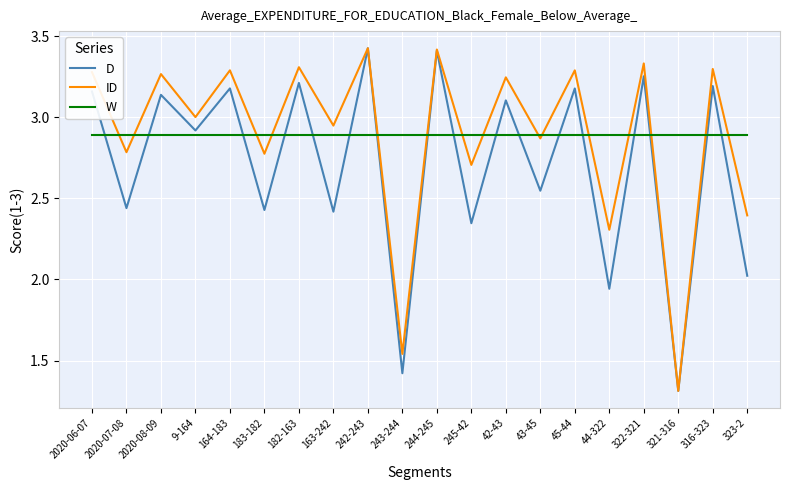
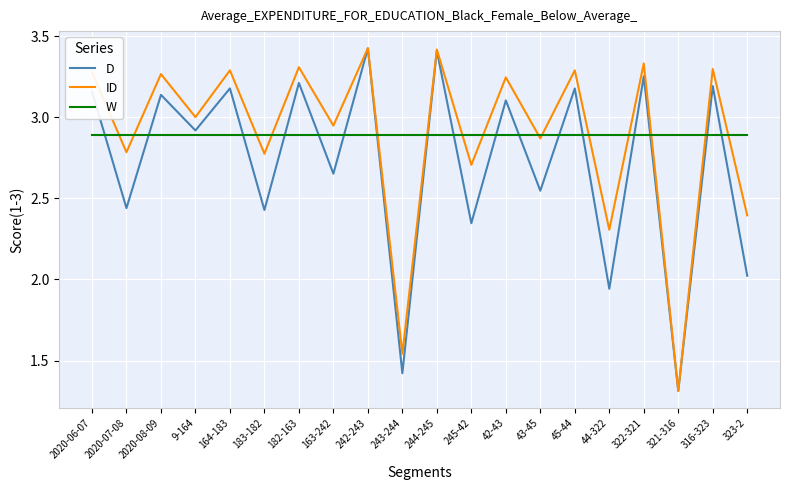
D, 163-242: 2.42 -> 2.65
